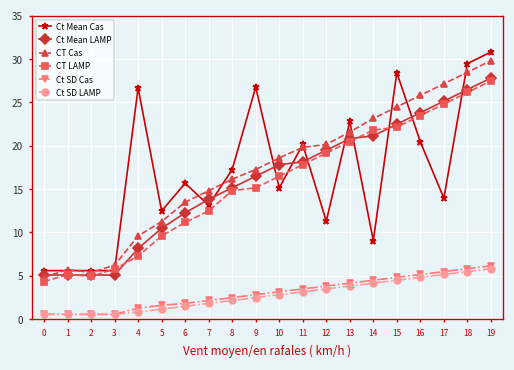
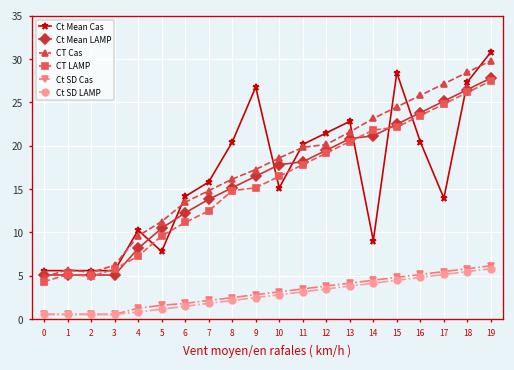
Ct Mean Cas, 4: 27 -> 10
Ct Mean Cas, 5: 12 -> 8
Ct Mean Cas, 6: 16 -> 14
Ct Mean Cas, 7: 13 -> 16
Ct Mean Cas, 8: 17 -> 20
Ct Mean Cas, 12: 11 -> 21
Ct Mean Cas, 18: 29 -> 27
